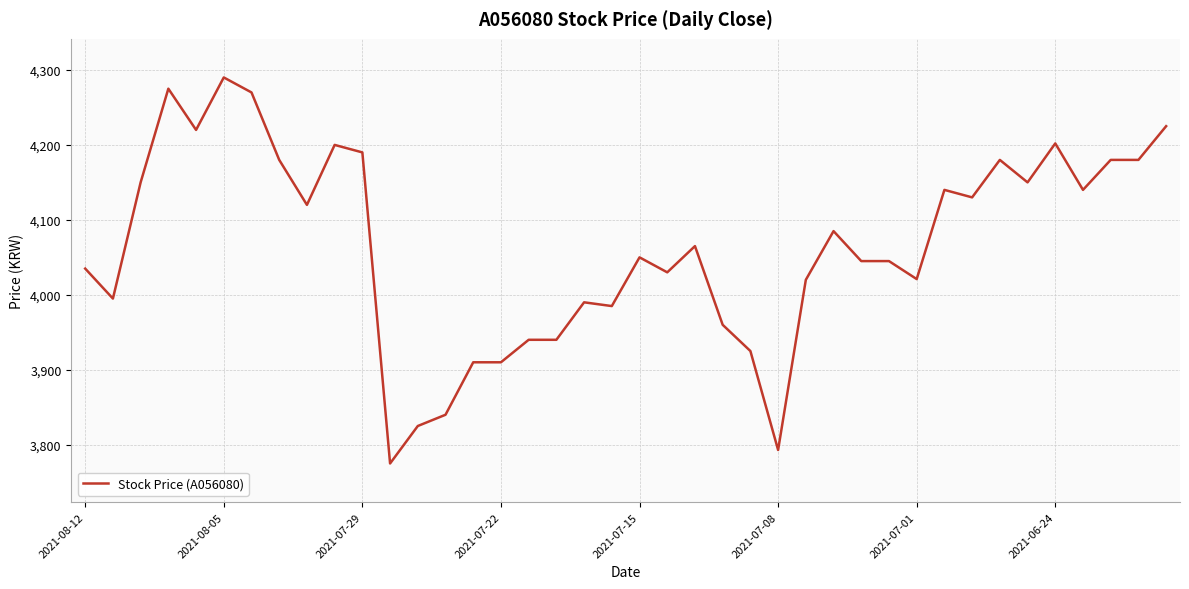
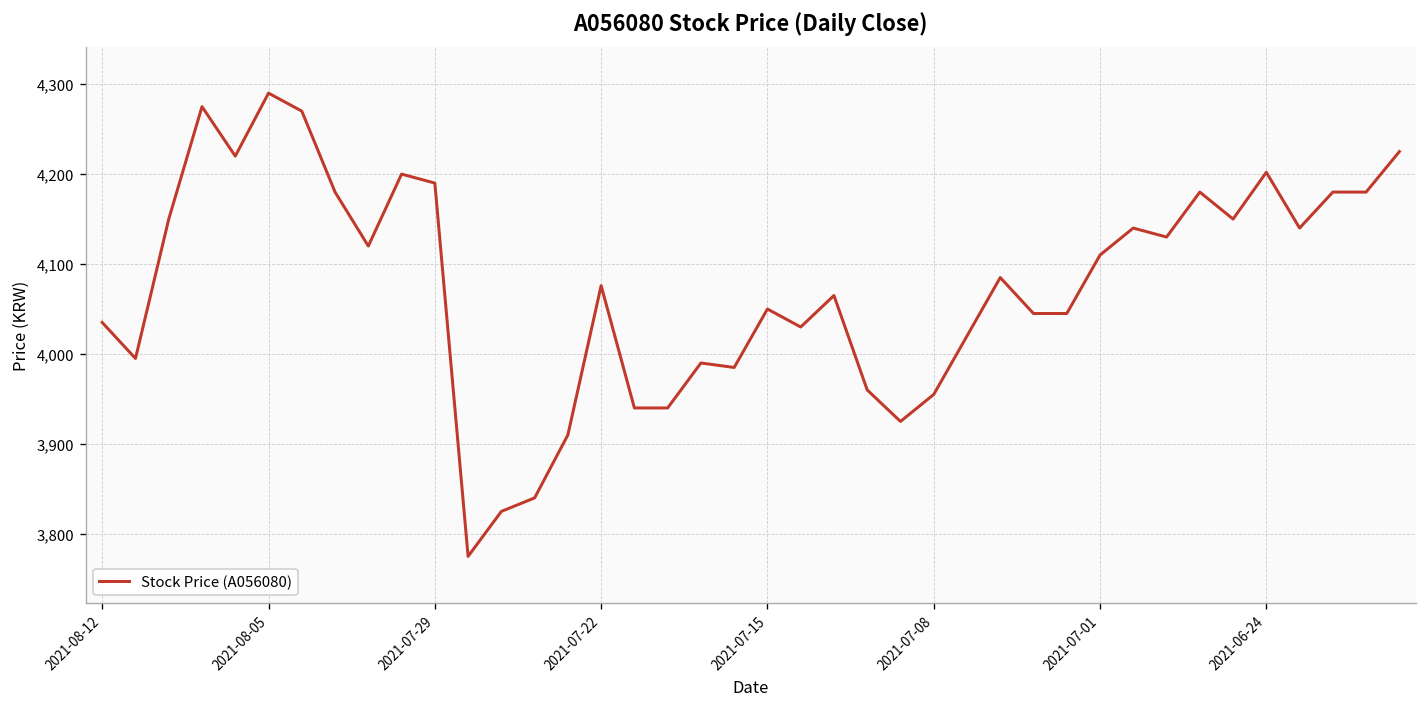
2021-07-22: 3,910 -> 4,080
2021-07-08: 3,790 -> 3,960
2021-07-01: 4,020 -> 4,110
